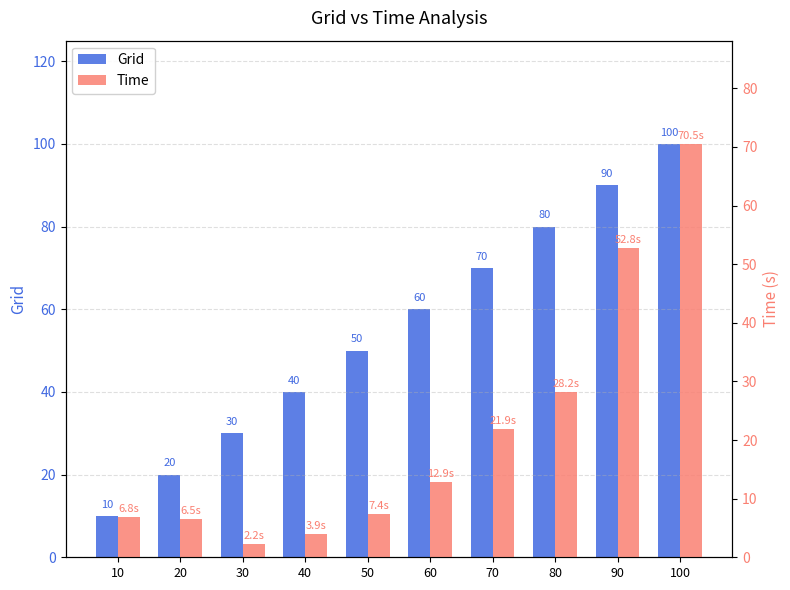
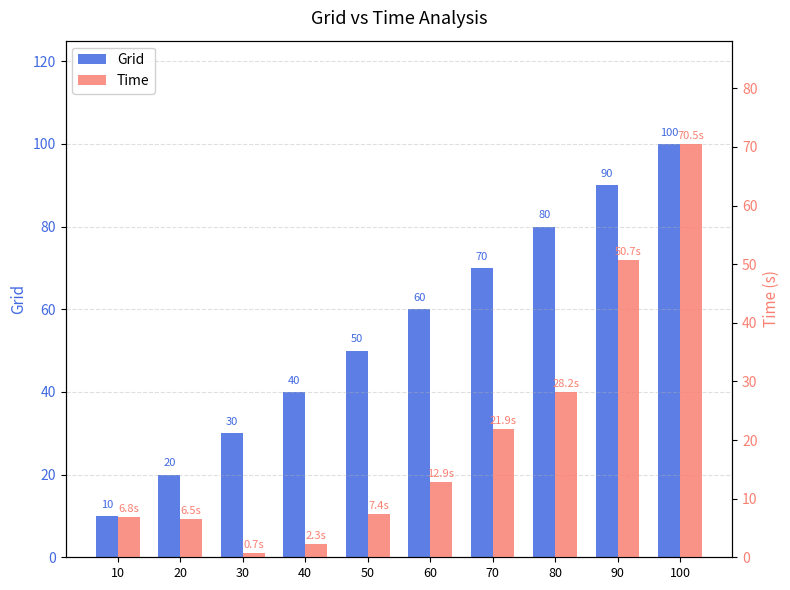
Time, 30: 2.2s -> 0.7s
Time, 40: 3.9s -> 2.3s
Time, 90: 52.8s -> 50.7s
